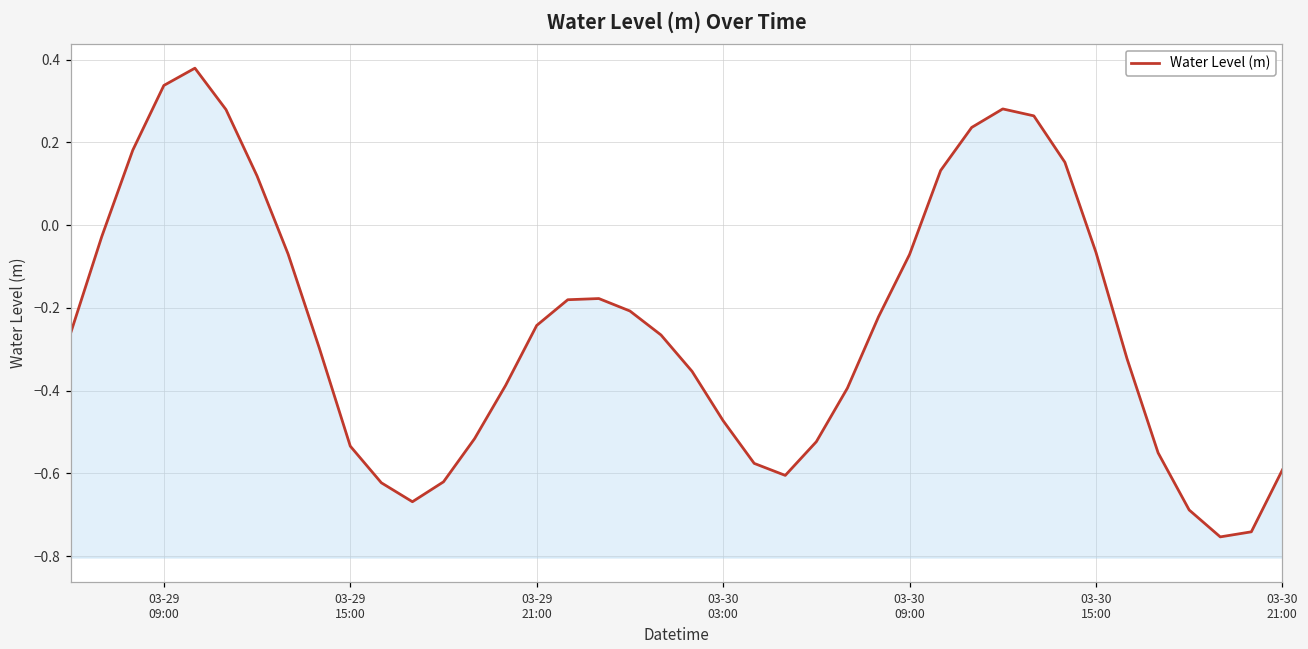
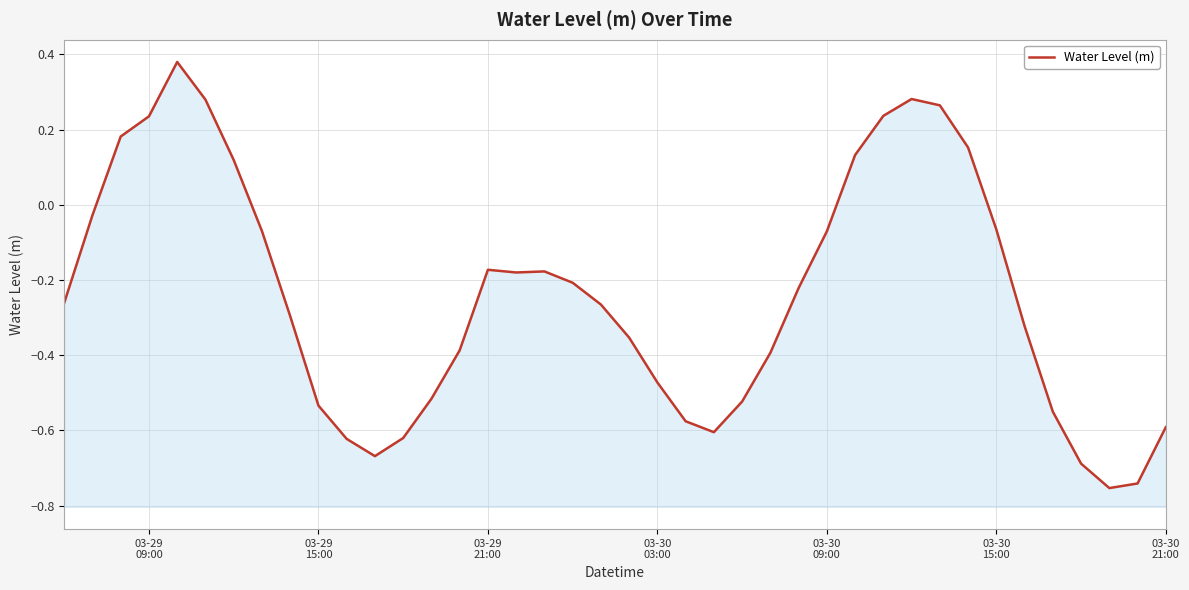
03-29 09:00: 0.34 -> 0.24
03-29 21:00: -0.24 -> -0.17
